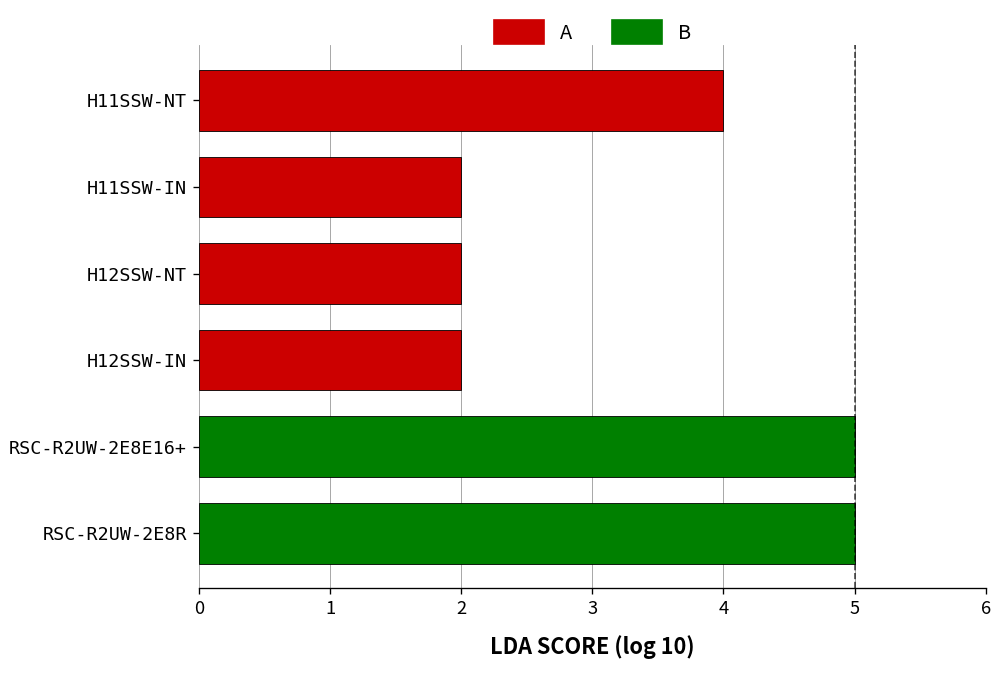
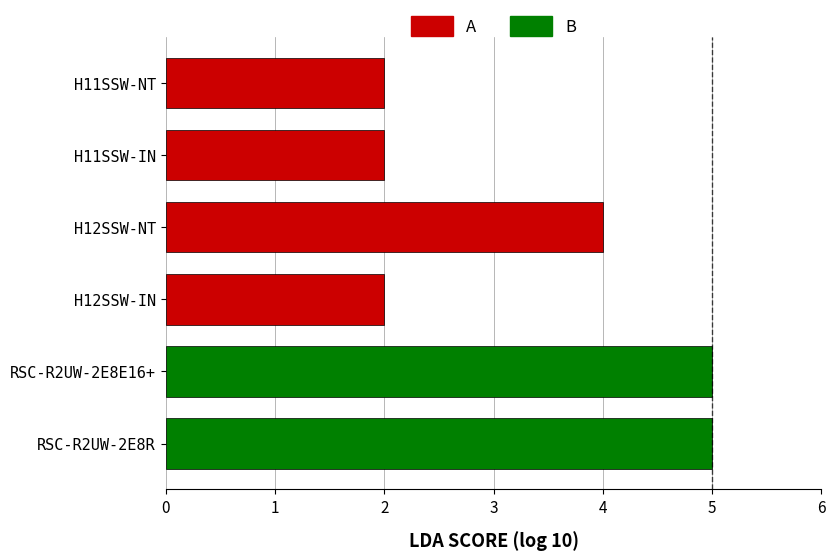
H11SSW-NT: 4 -> 2
H12SSW-NT: 2 -> 4
